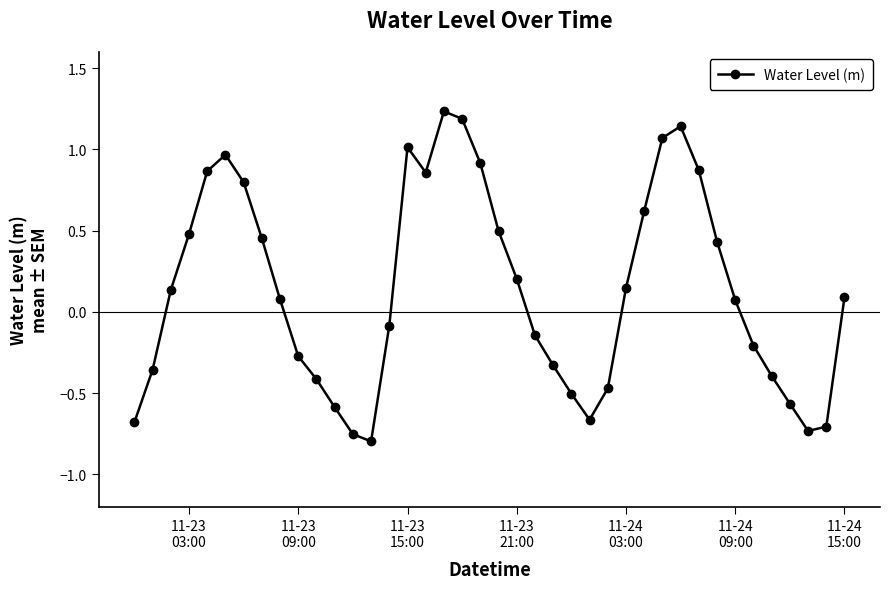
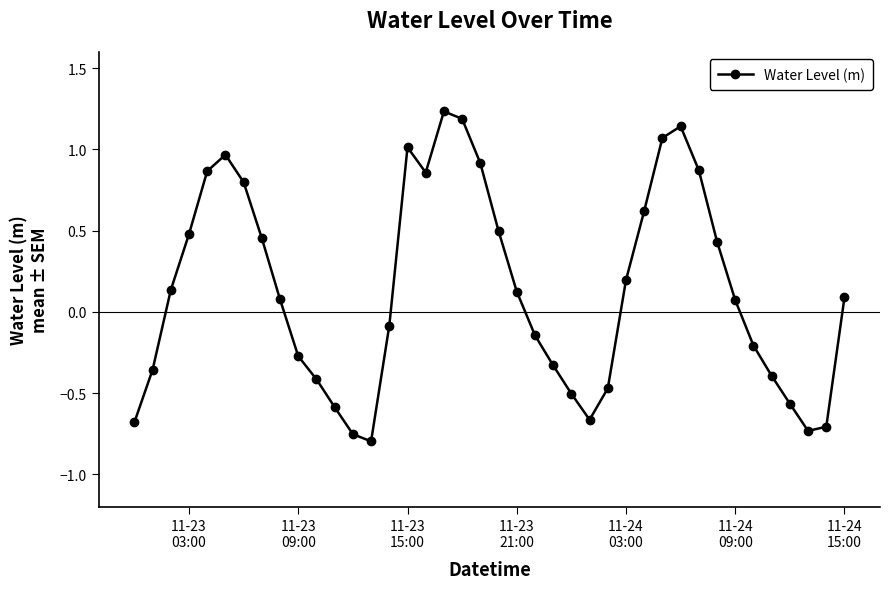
11-23 21:00: 0.20 -> 0.13
11-24 03:00: 0.15 -> 0.20
